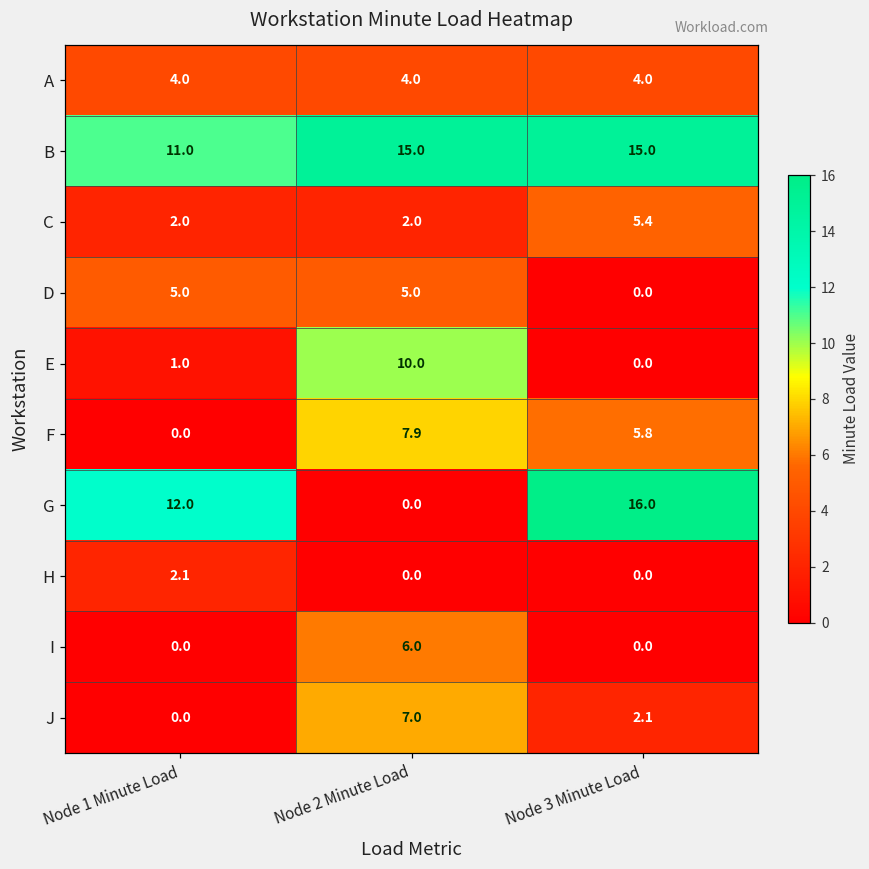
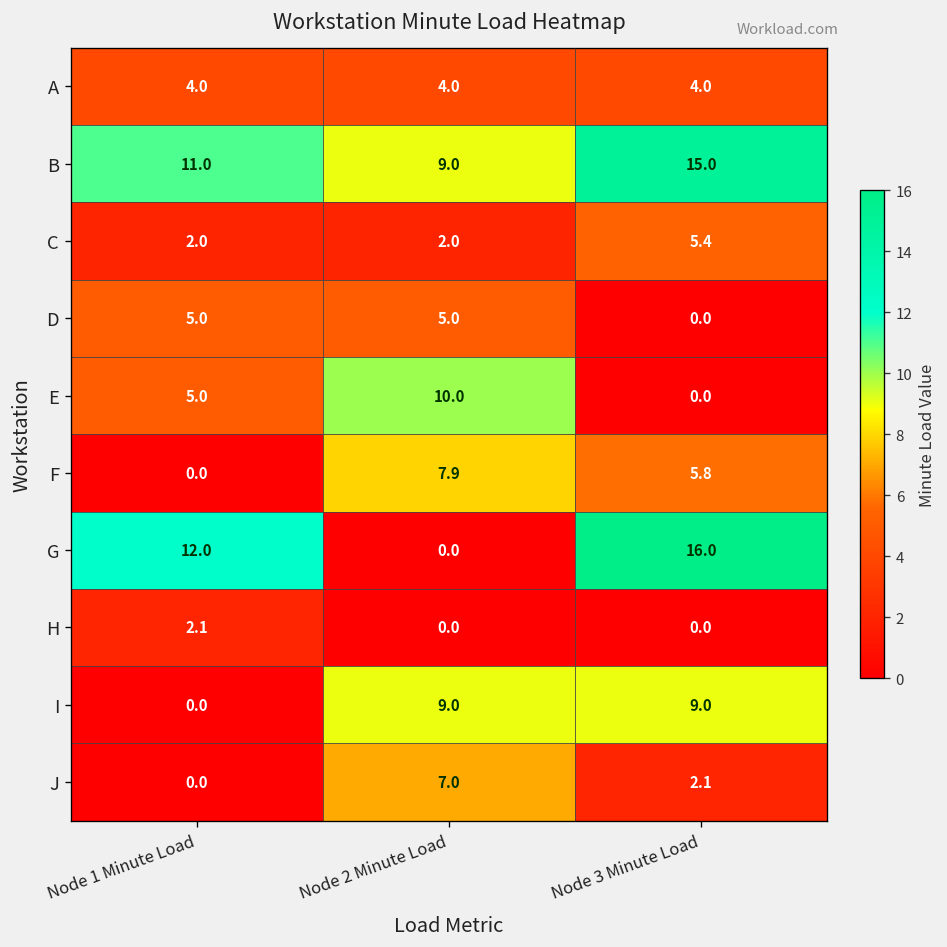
B, Node 2 Minute Load: 15.0 -> 9.0
E, Node 1 Minute Load: 1.0 -> 5.0
I, Node 2 Minute Load: 6.0 -> 9.0
I, Node 3 Minute Load: 0.0 -> 9.0
